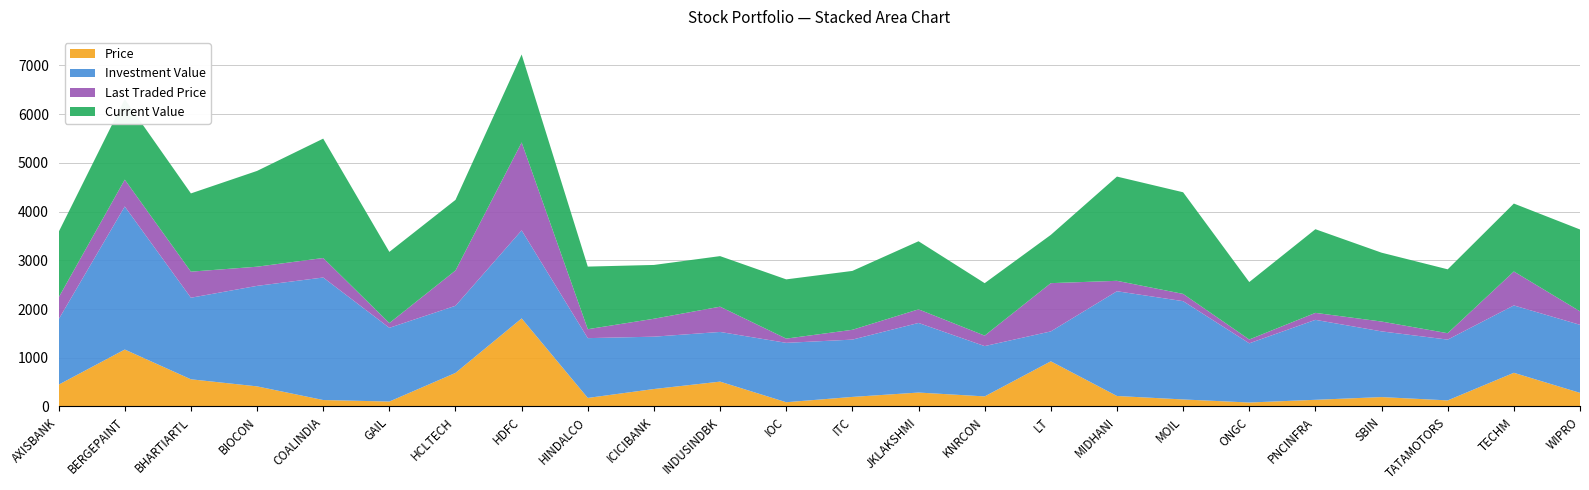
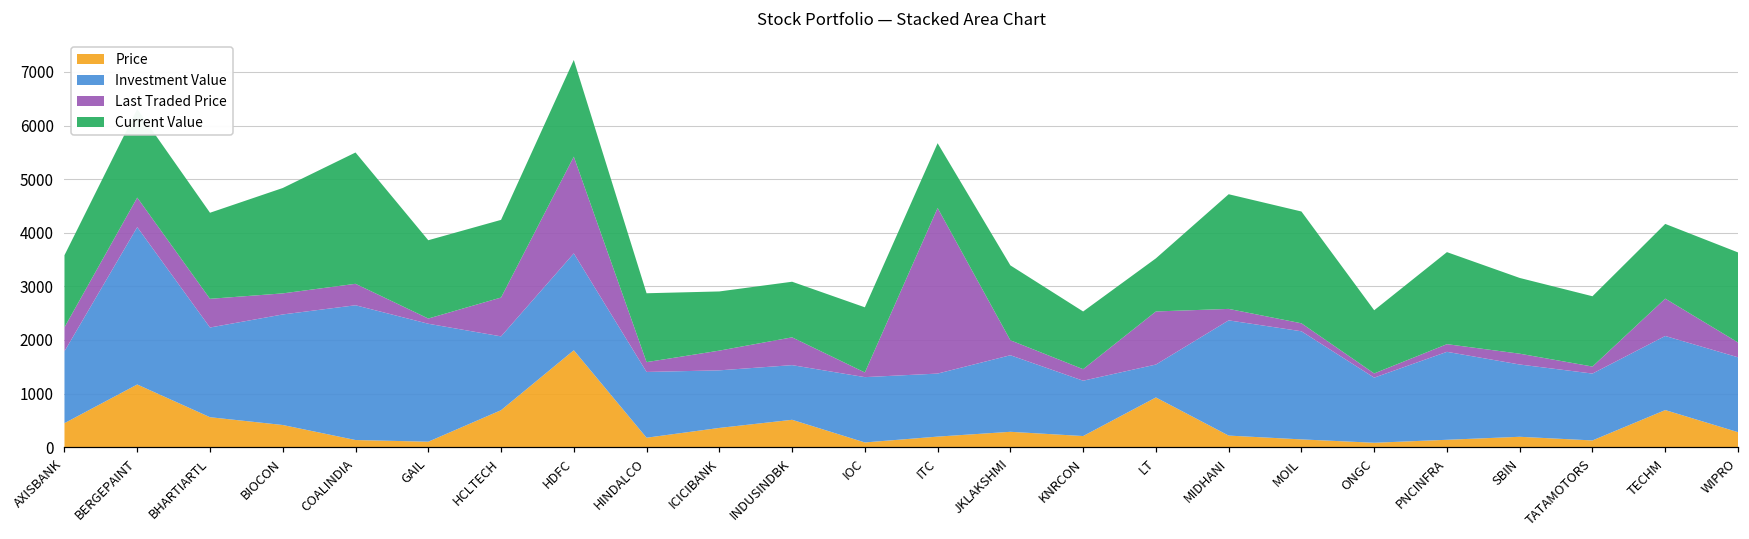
Investment Value, GAIL: 1500 -> 2200
Last Traded Price, ITC: 200 -> 3100
